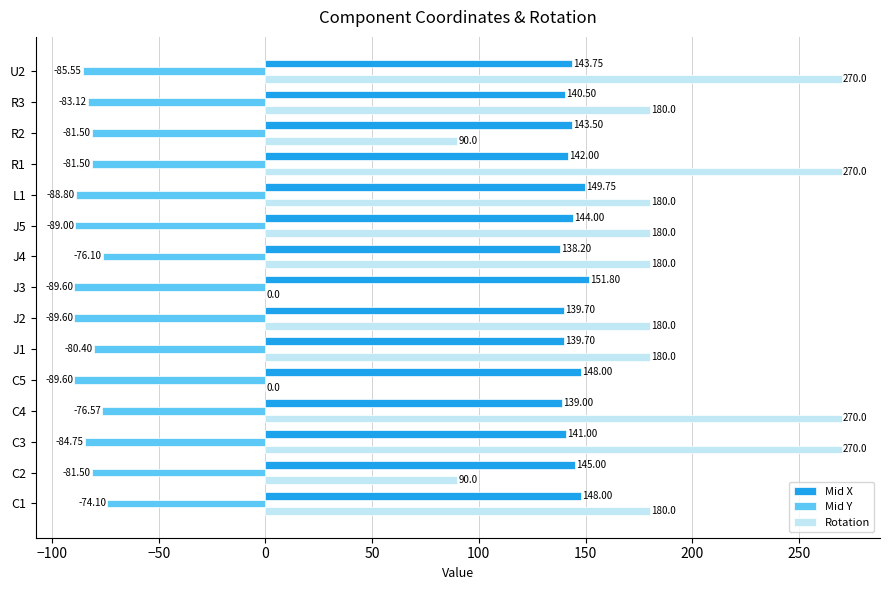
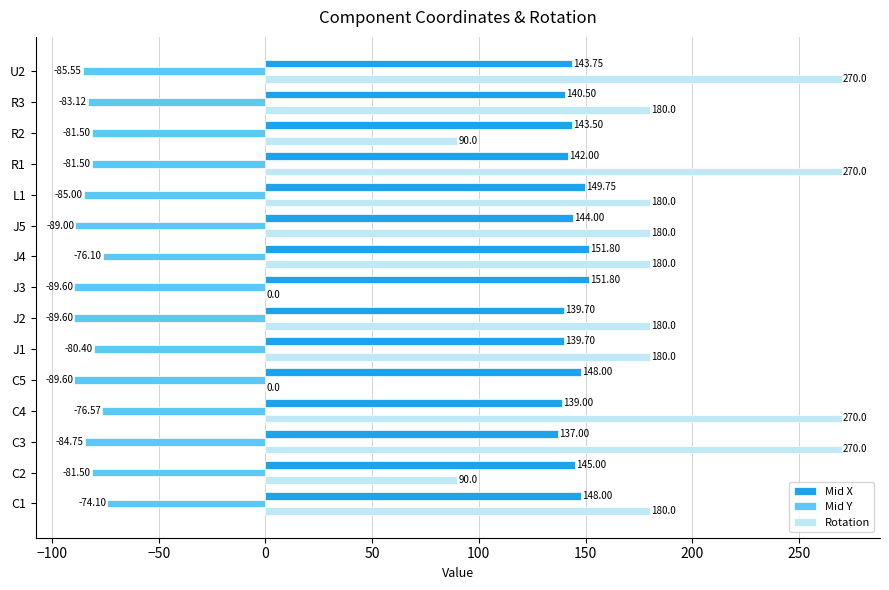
Mid Y, L1: -88.80 -> -85.00
Mid X, J4: 138.20 -> 151.80
Mid X, C3: 141.00 -> 137.00
